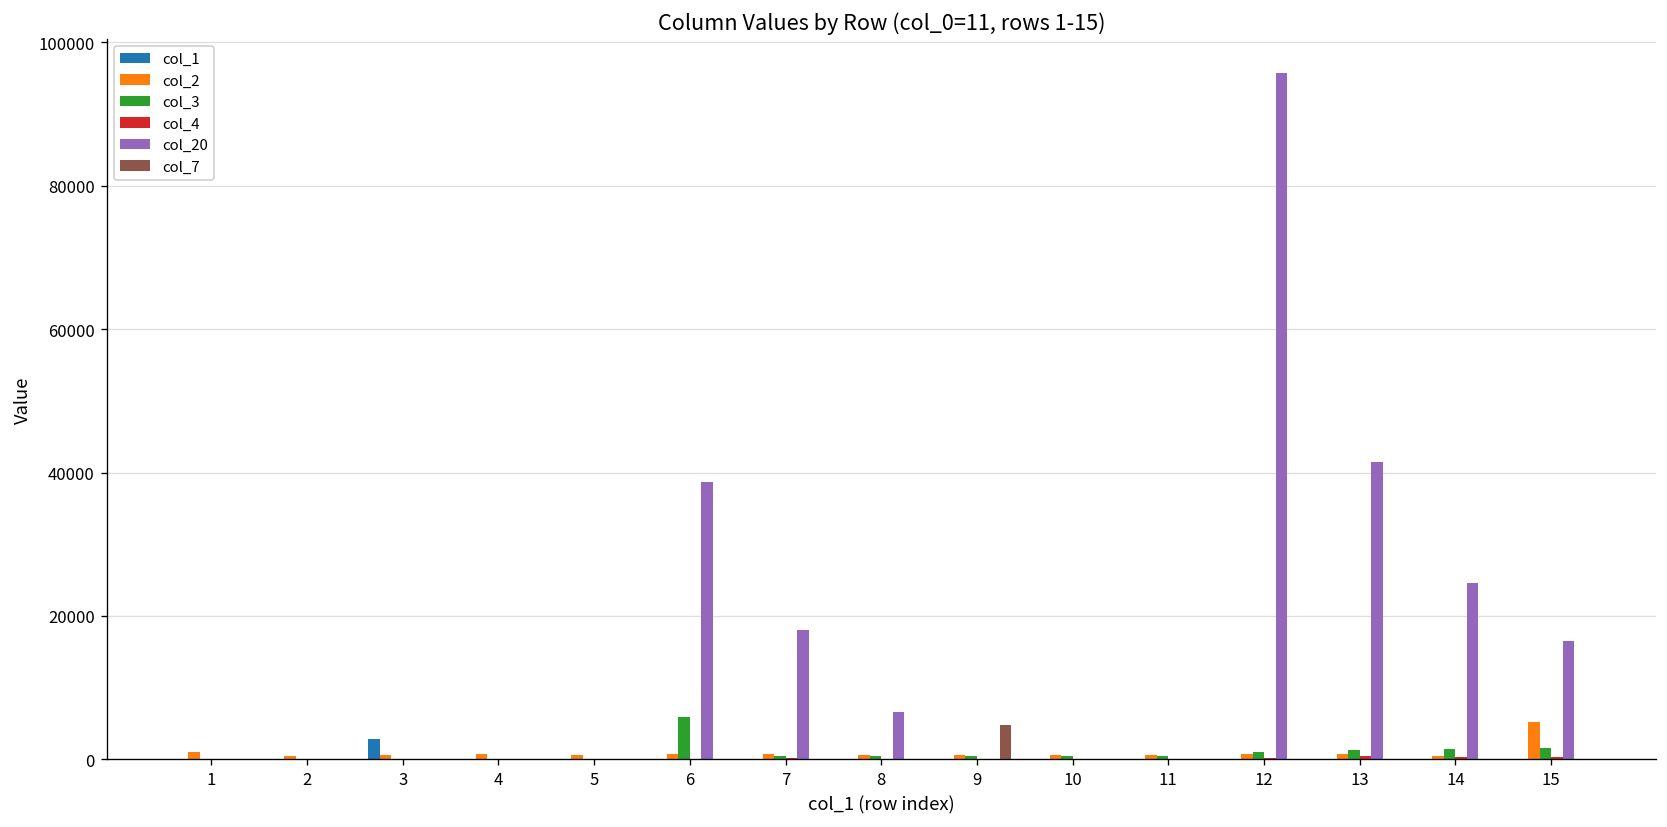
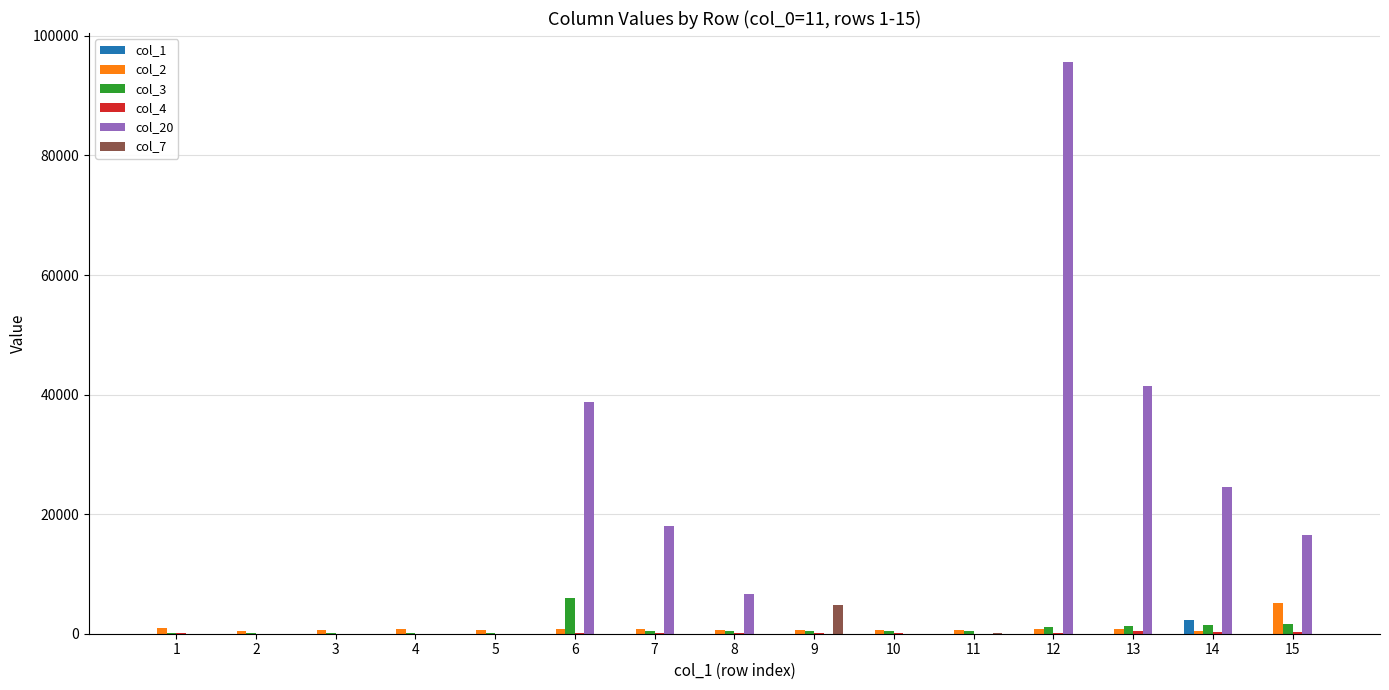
col_1, 3: 3000 -> 0
col_1, 14: 0 -> 2000
